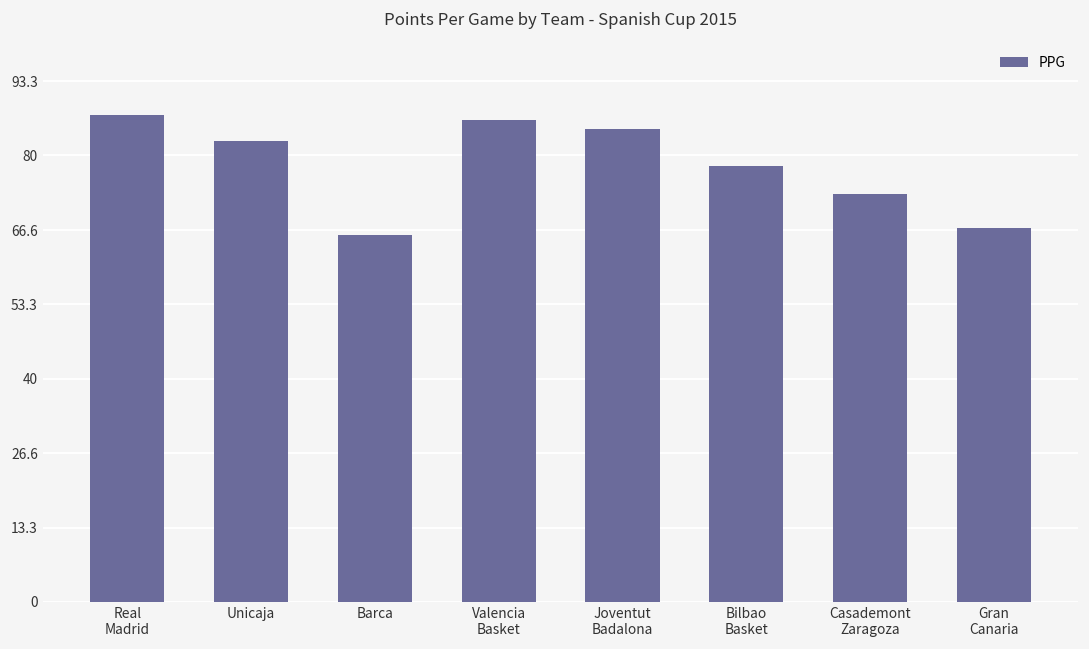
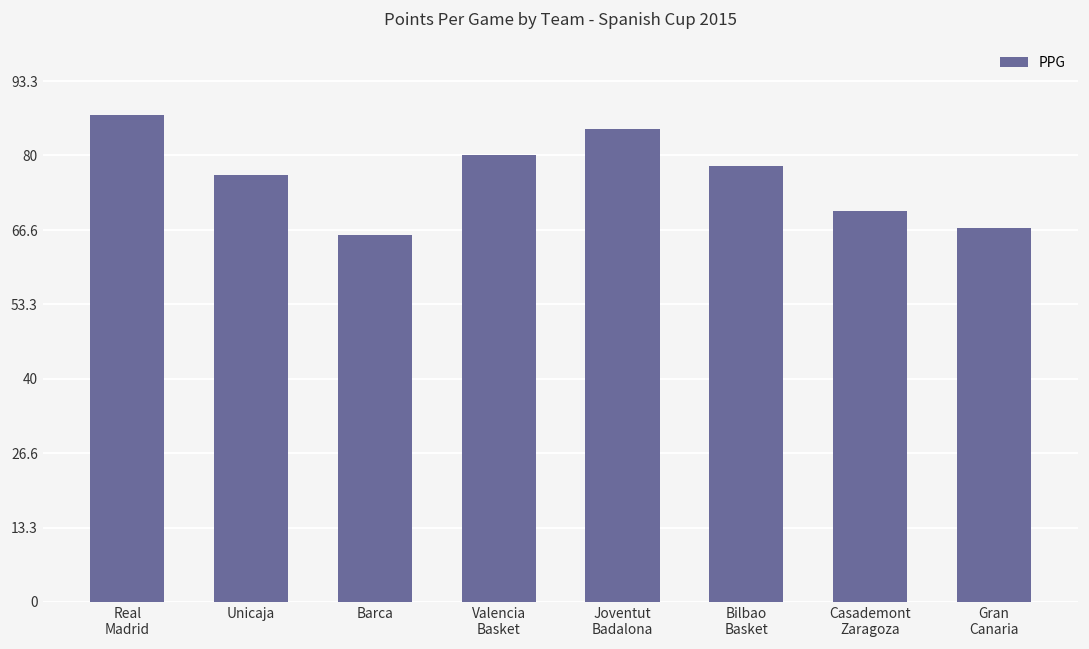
Unicaja: 83 -> 77
Valencia Basket: 86 -> 80
Casademont Zaragoza: 73 -> 70
